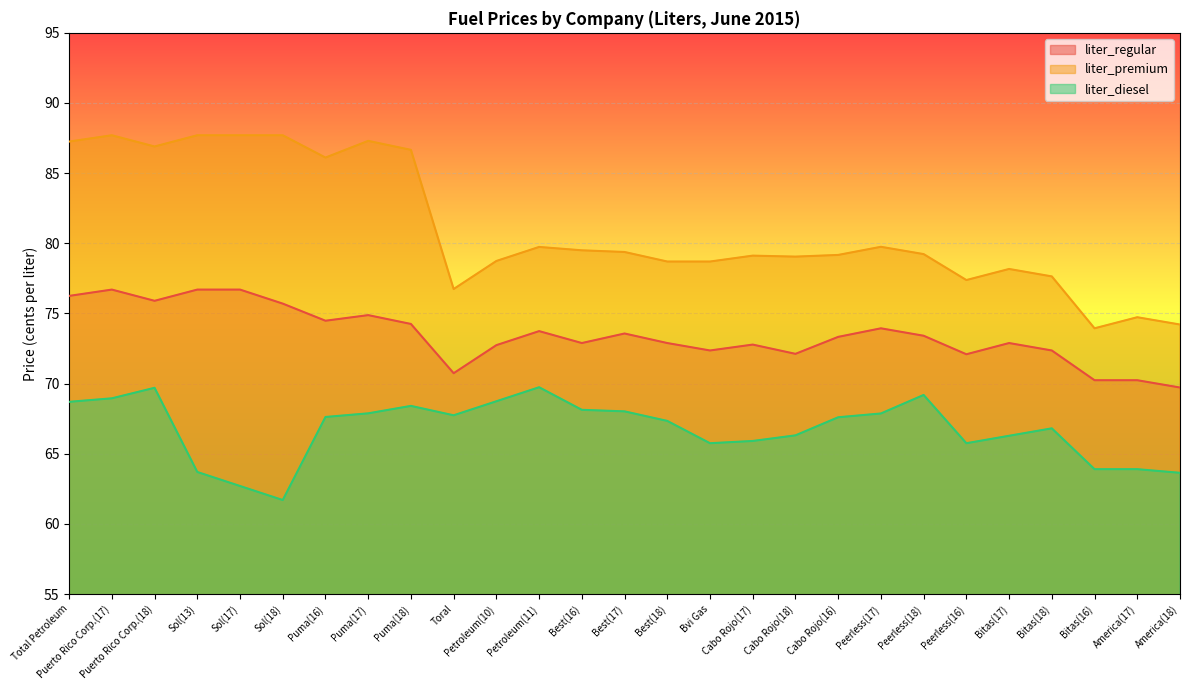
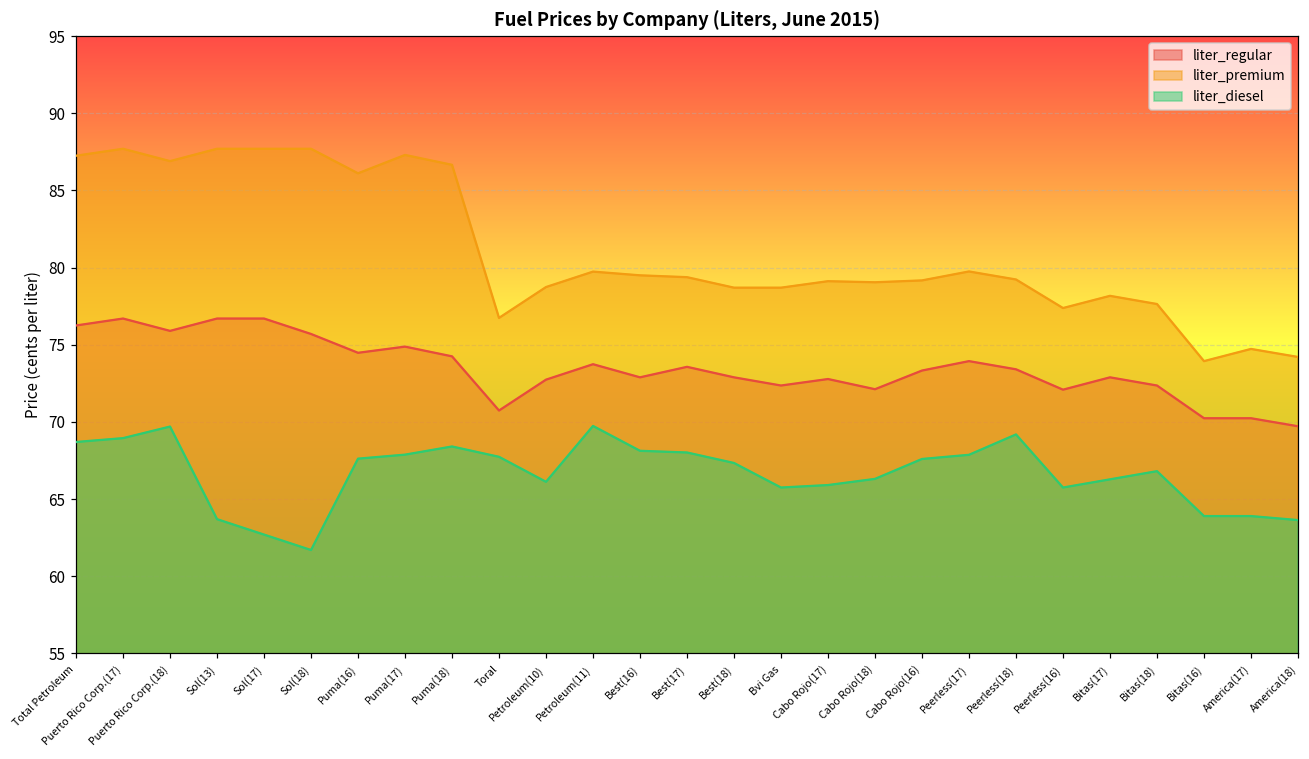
liter_diesel, Petroleum(10): 68.7 -> 66.1
